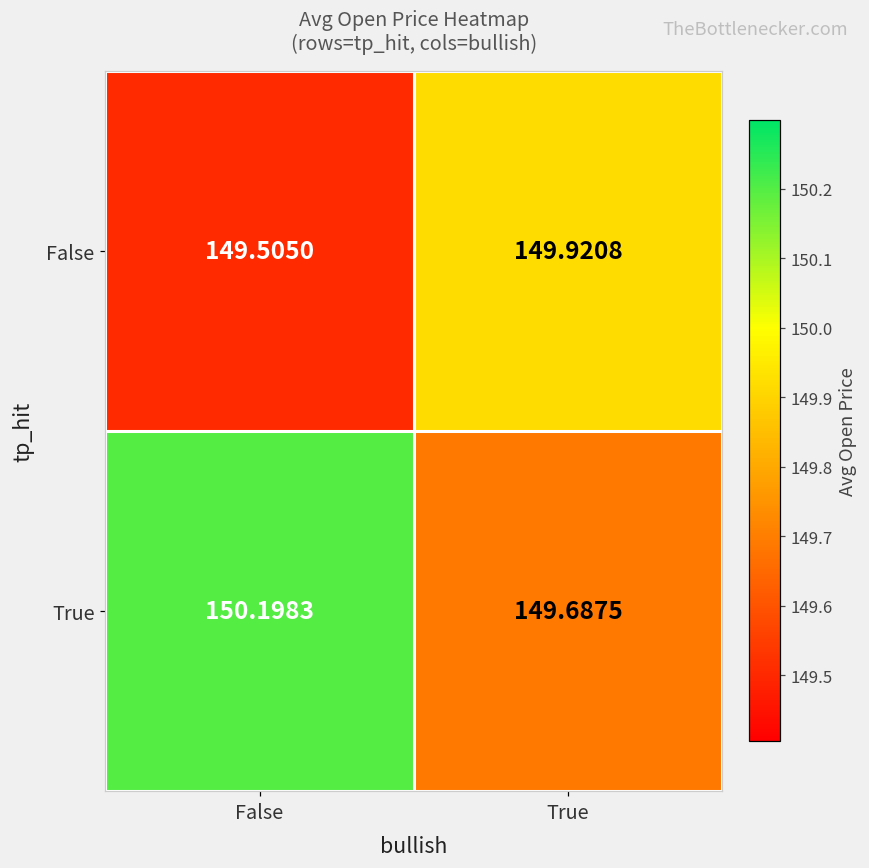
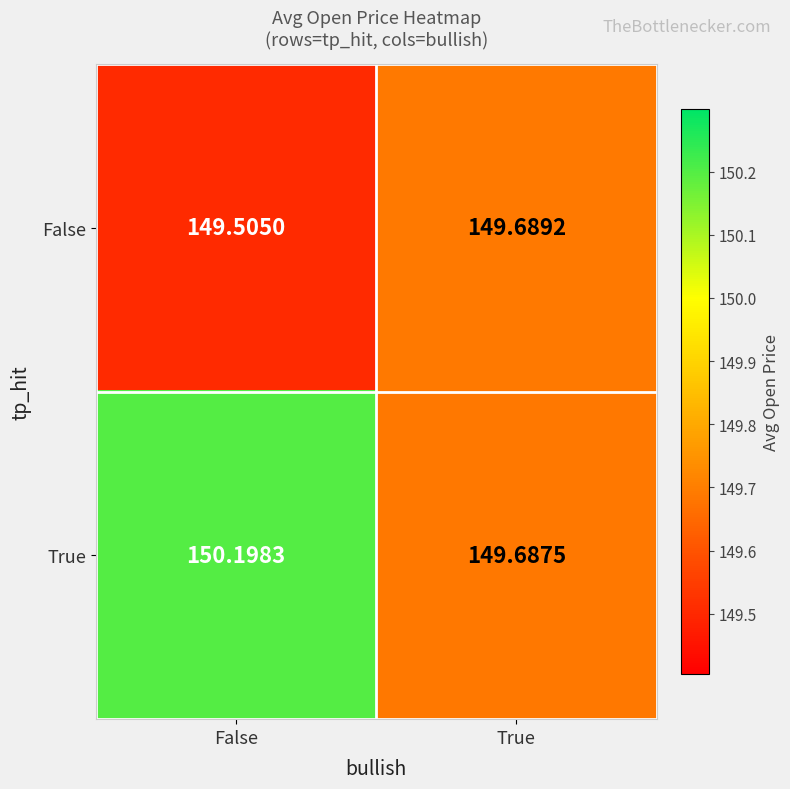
False, True: 149.9208 -> 149.6892
